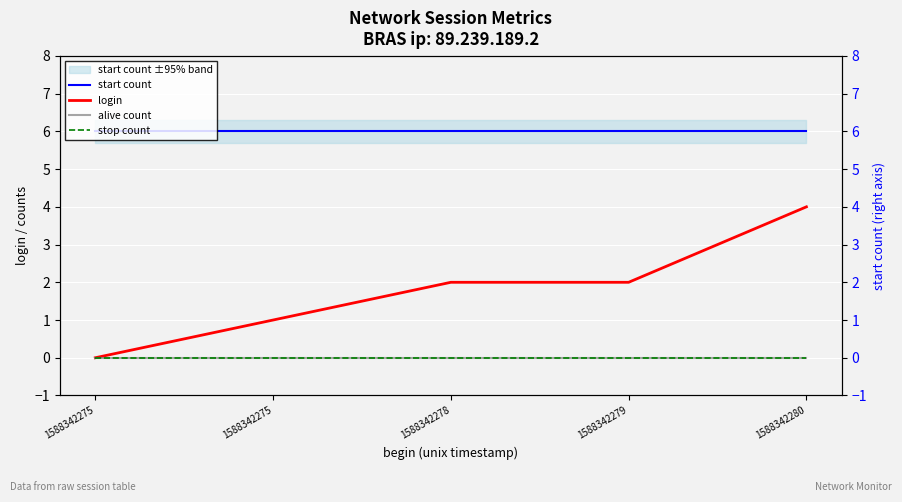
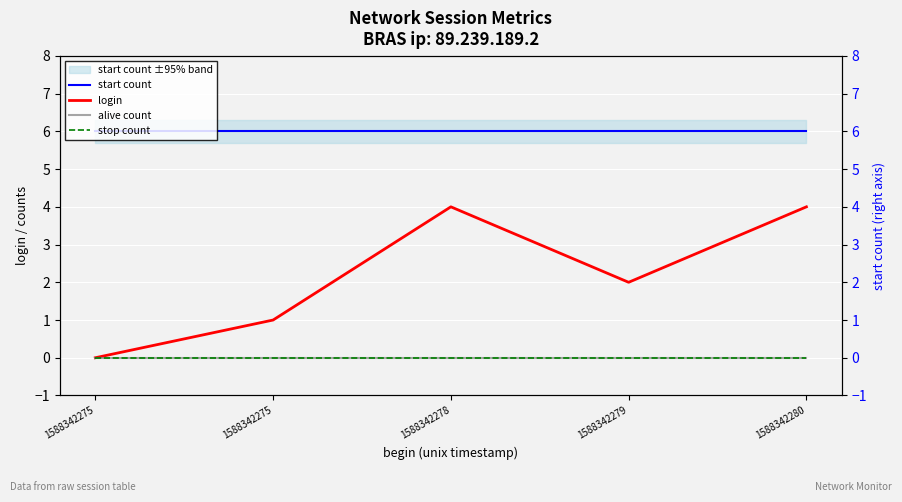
login, 1588342278: 2 -> 4
